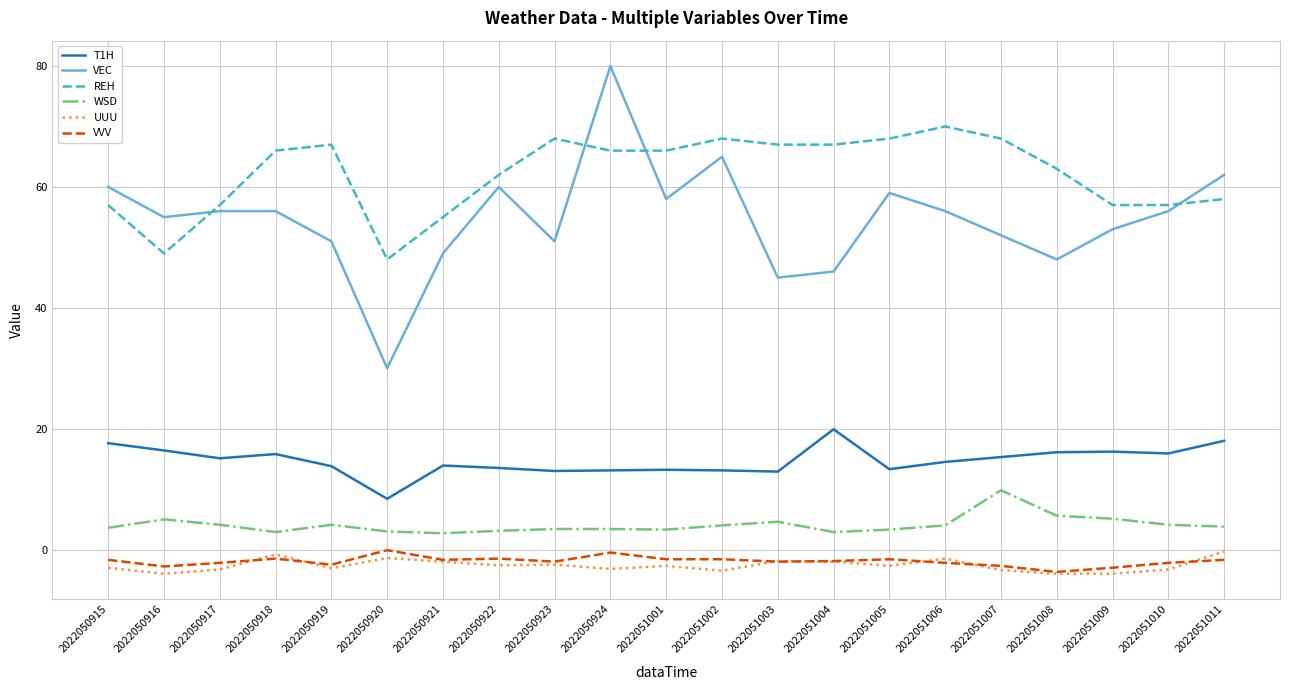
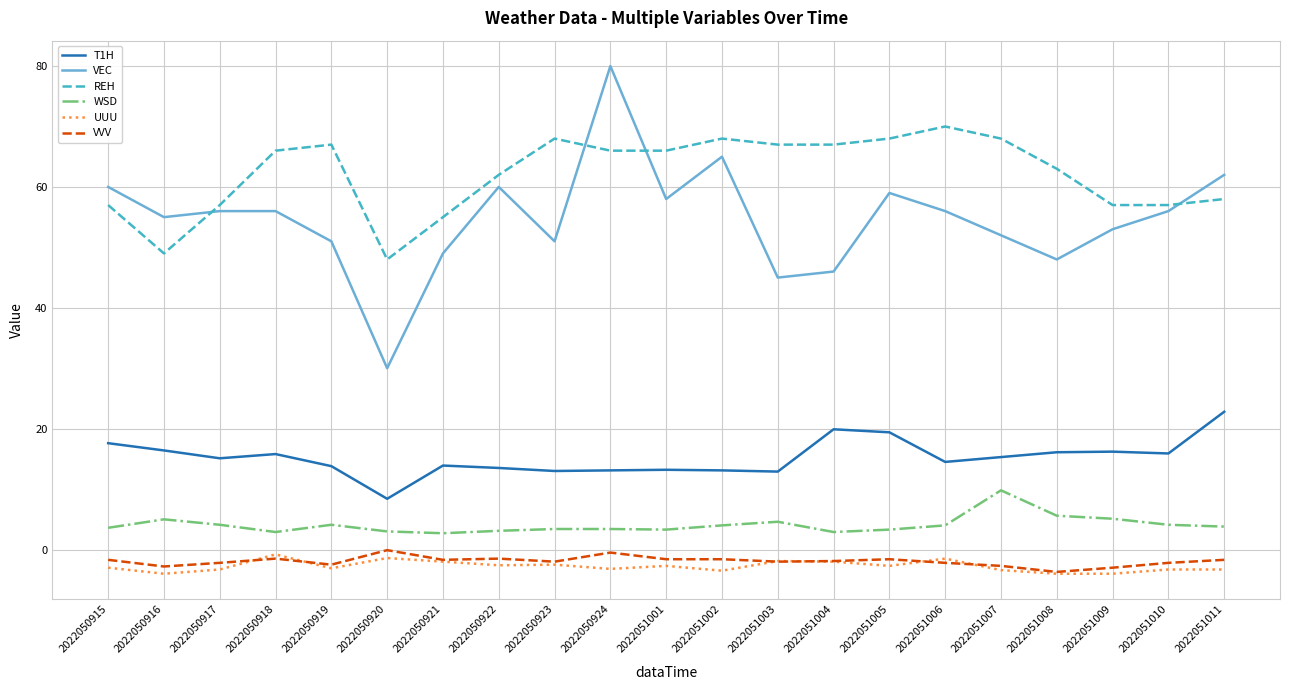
T1H, 2022051005: 13 -> 19
T1H, 2022051011: 18 -> 23
UUU, 2022051011: 0 -> -3
